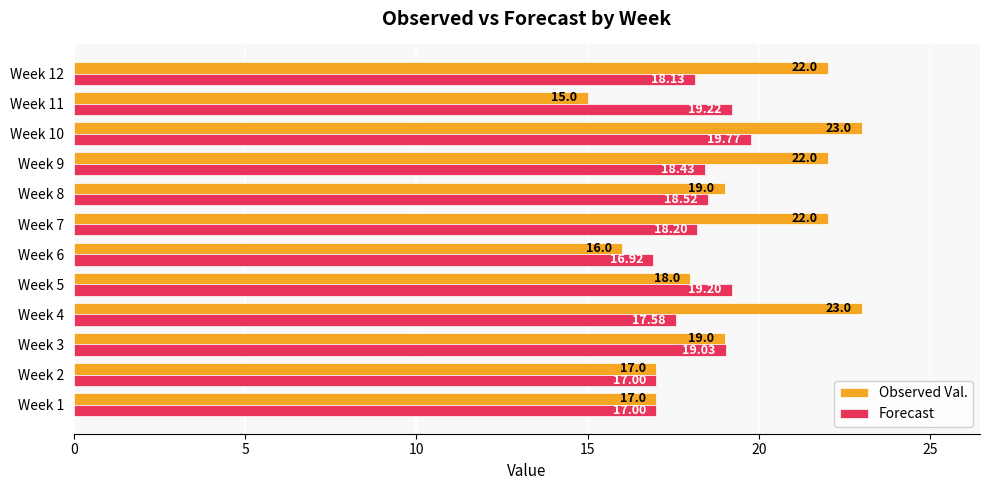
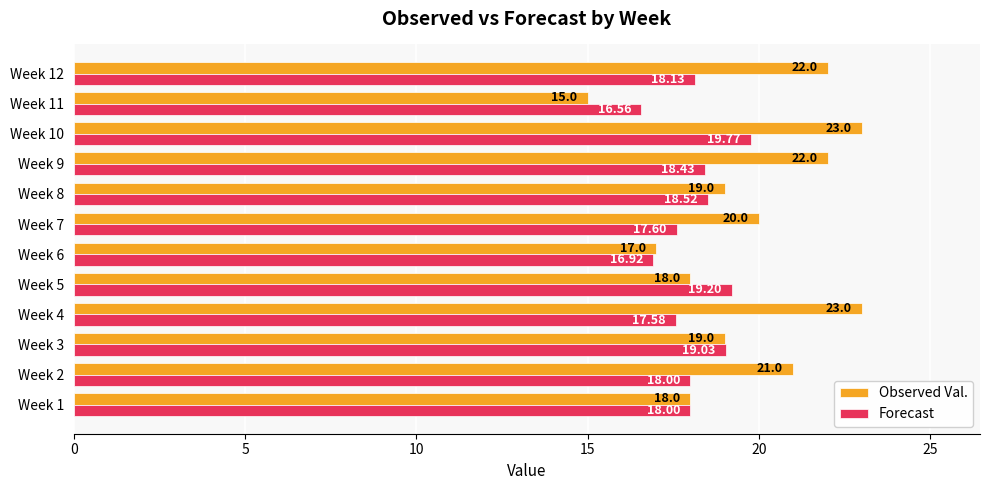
Forecast, Week 11: 19.22 -> 16.56
Observed Val., Week 7: 22.0 -> 20.0
Forecast, Week 7: 18.20 -> 17.60
Observed Val., Week 6: 16.0 -> 17.0
Observed Val., Week 2: 17.0 -> 21.0
Forecast, Week 2: 17.00 -> 18.00
Observed Val., Week 1: 17.0 -> 18.0
Forecast, Week 1: 17.00 -> 18.00
